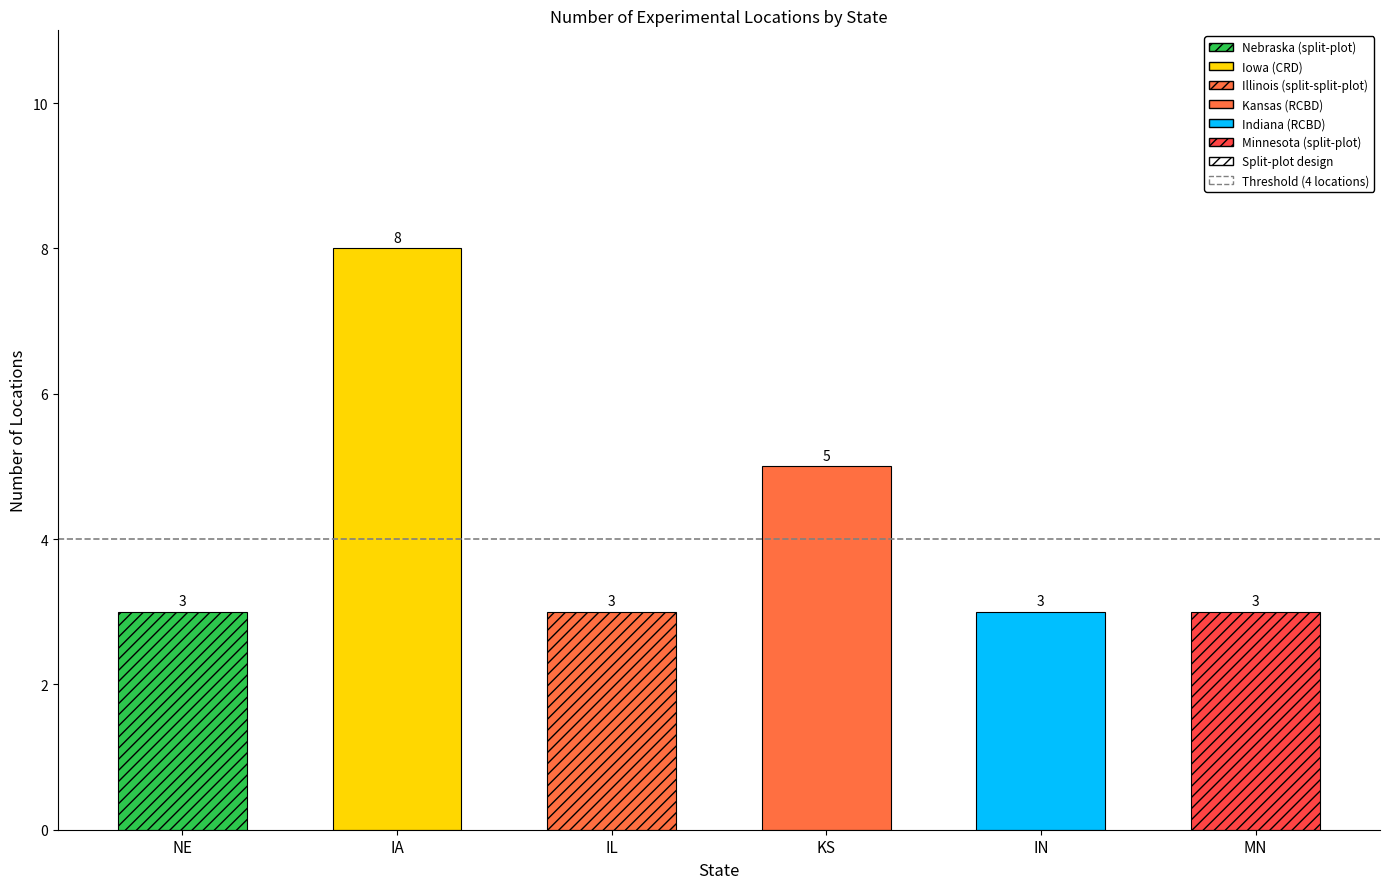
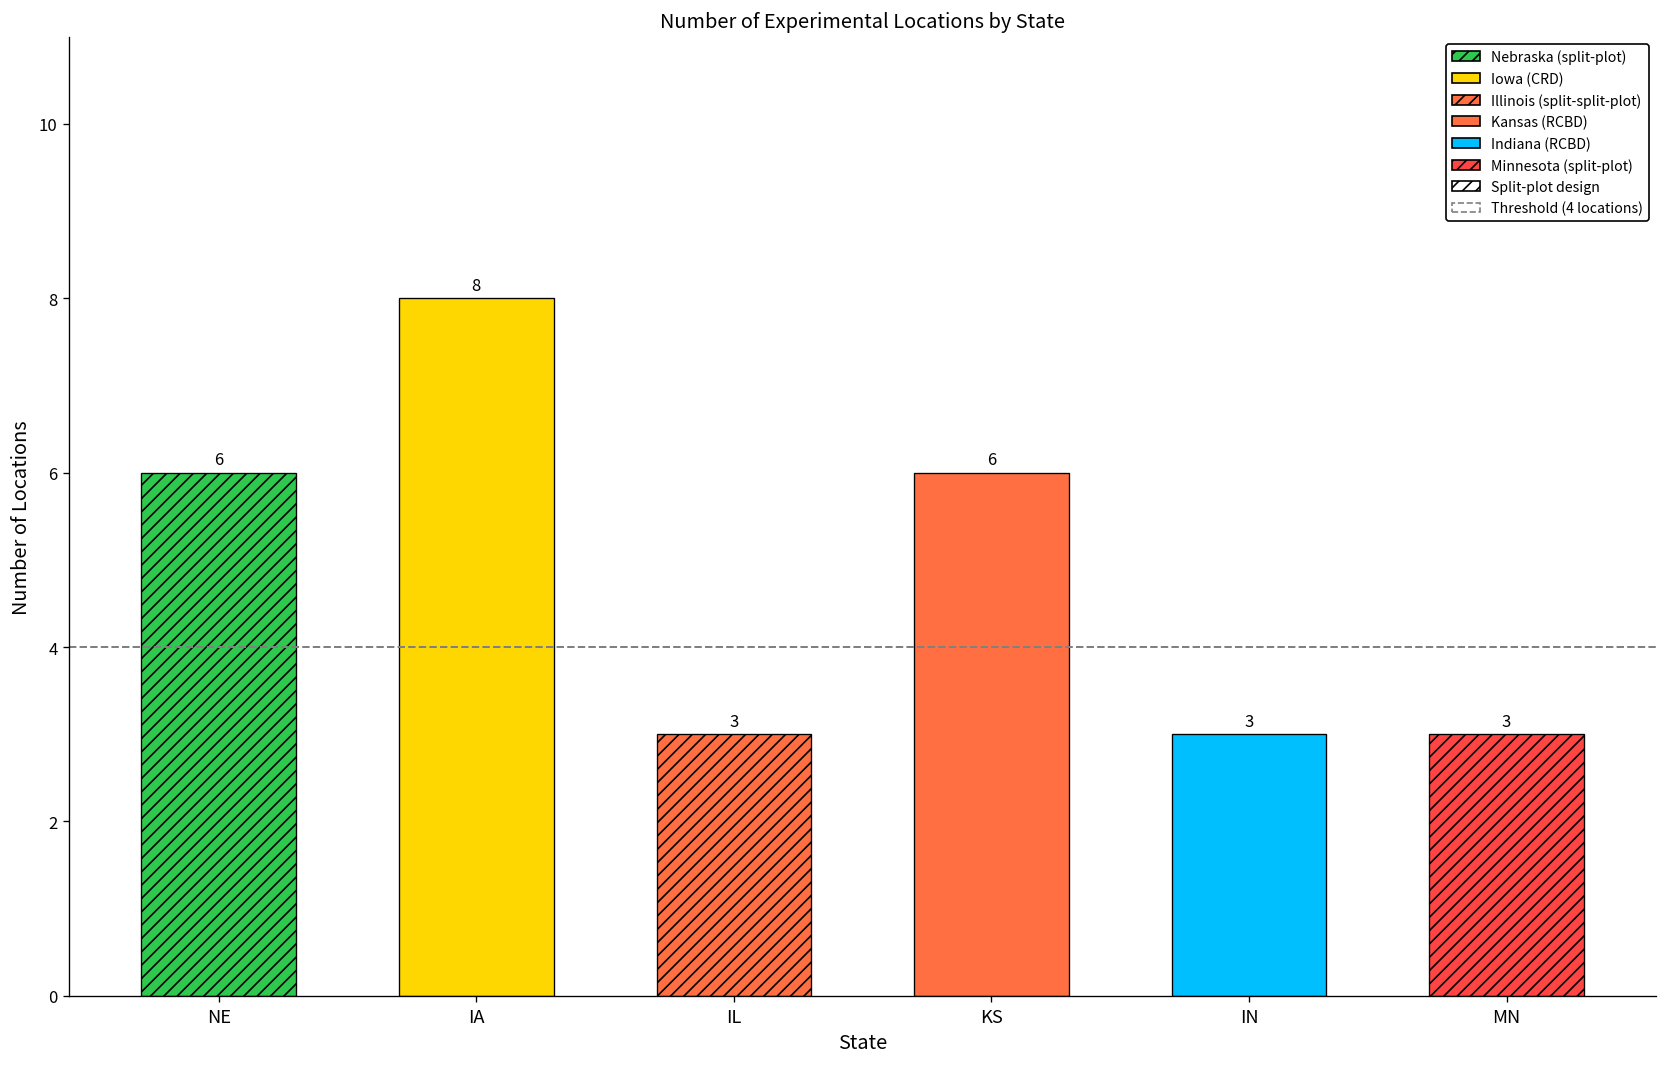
NE: 3 -> 6
KS: 5 -> 6
